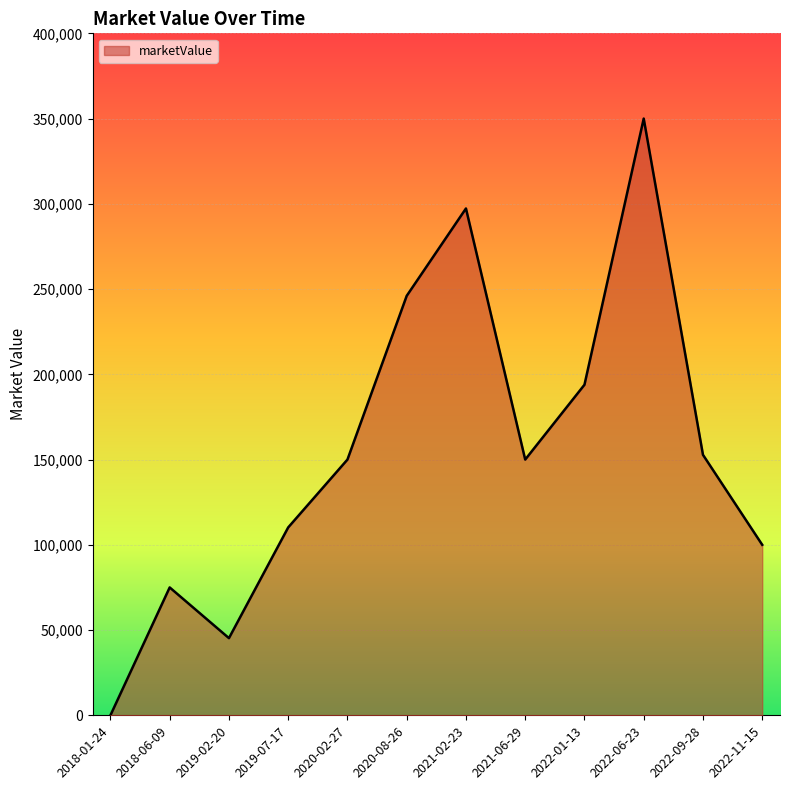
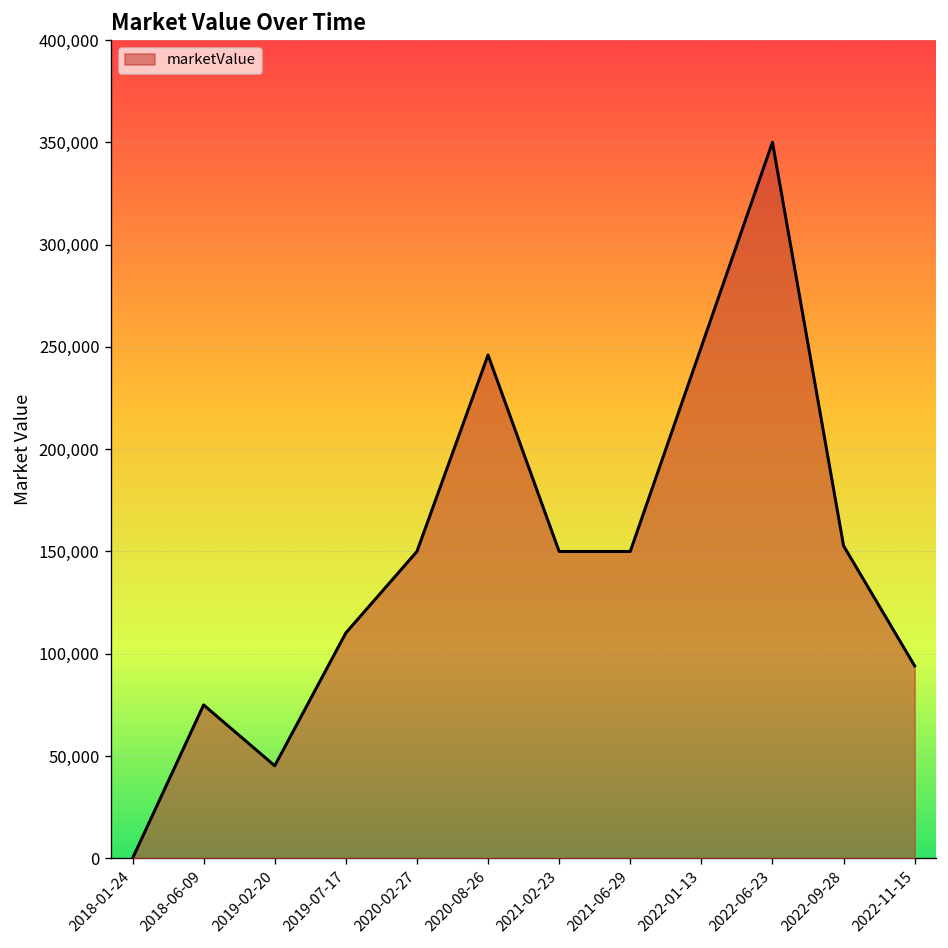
2021-02-23: 297,000 -> 150,000
2022-01-13: 194,000 -> 250,000
2022-11-15: 100,000 -> 94,000
